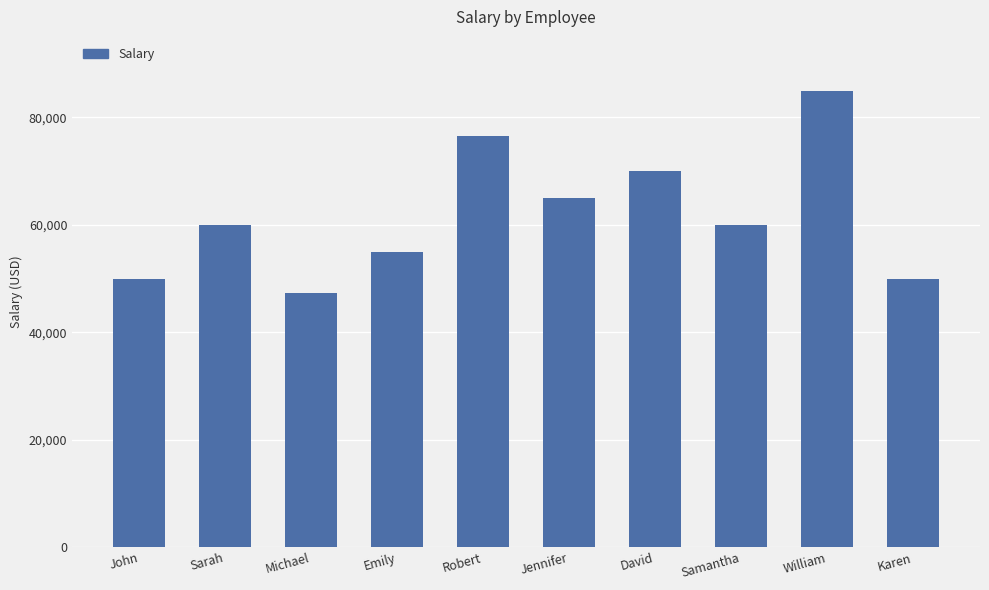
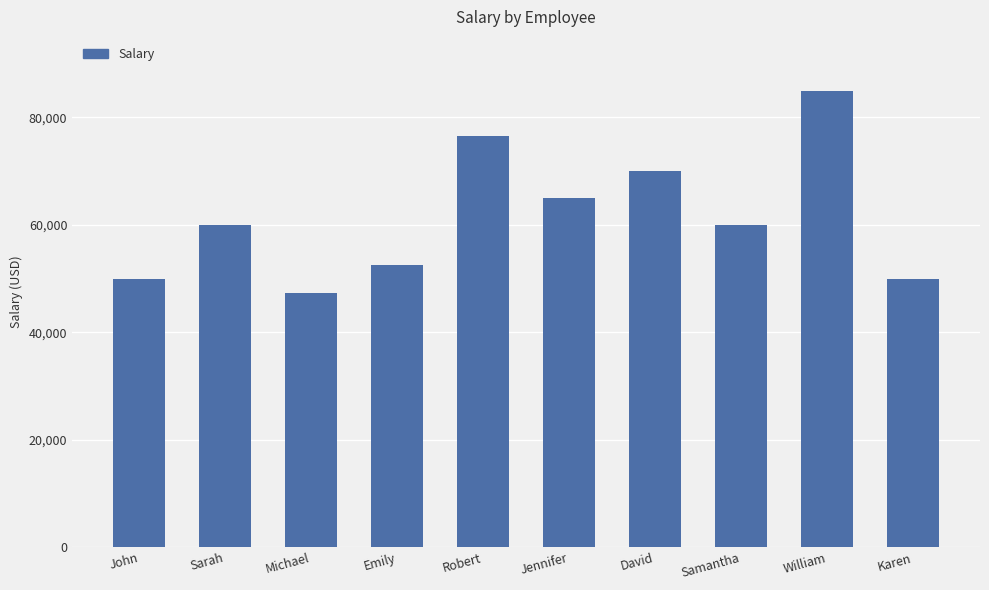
Emily: 55,000 -> 53,000
